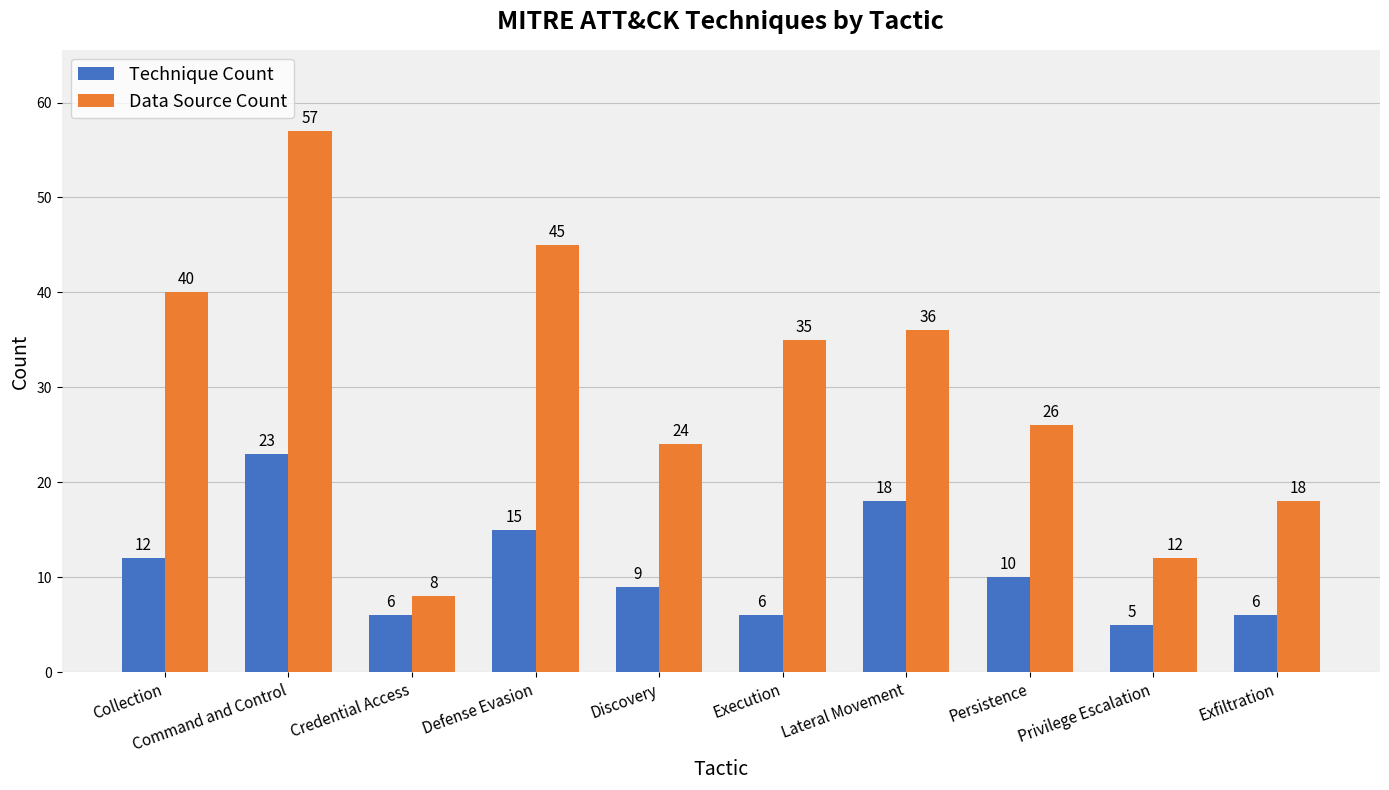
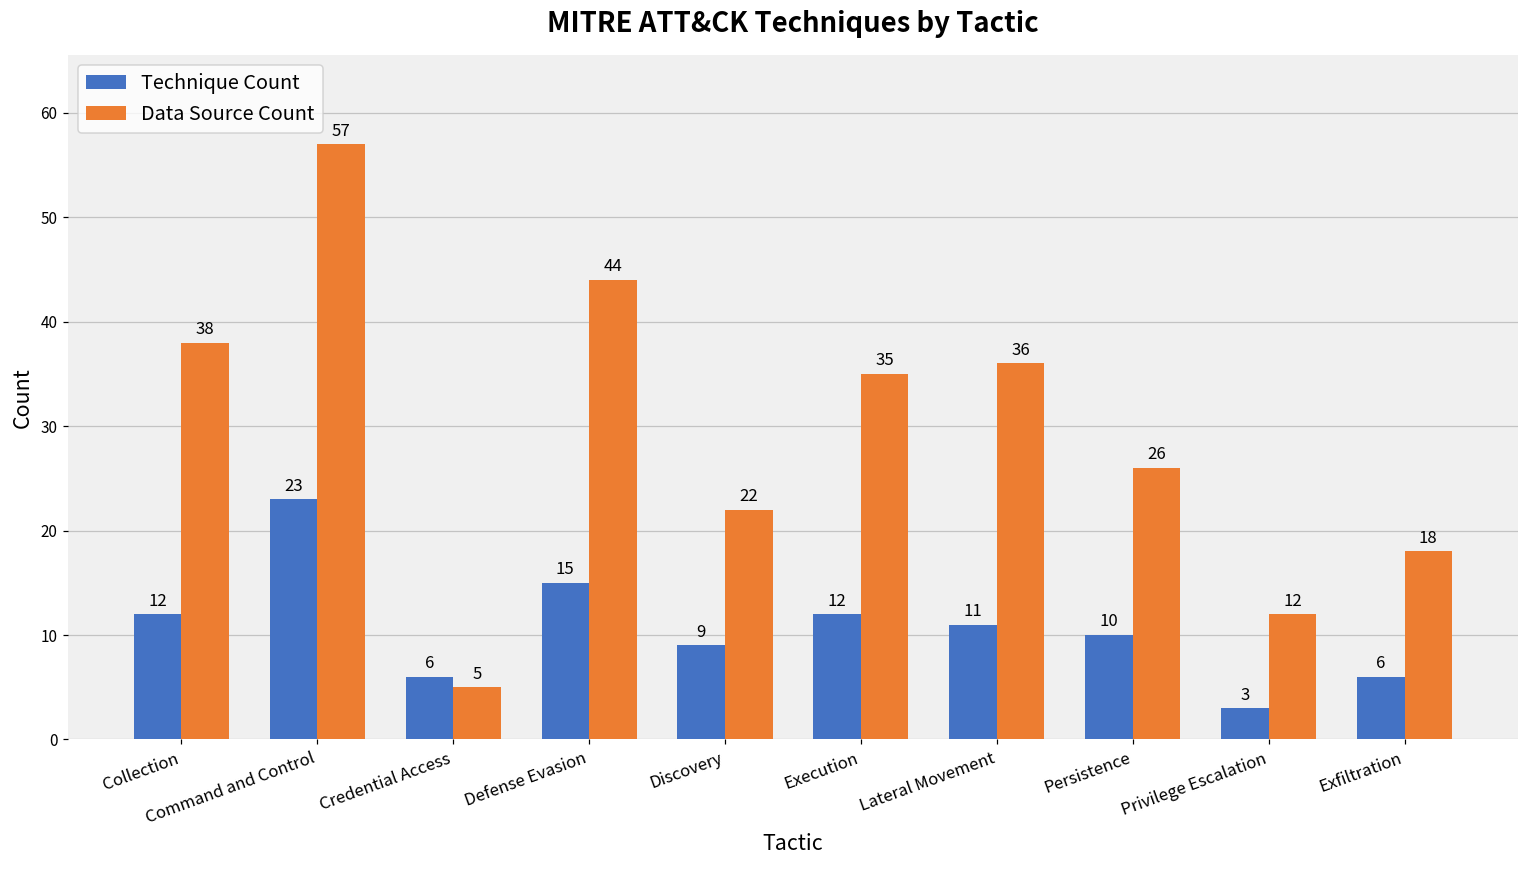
Data Source Count, Collection: 40 -> 38
Data Source Count, Credential Access: 8 -> 5
Data Source Count, Defense Evasion: 45 -> 44
Data Source Count, Discovery: 24 -> 22
Technique Count, Execution: 6 -> 12
Technique Count, Lateral Movement: 18 -> 11
Technique Count, Privilege Escalation: 5 -> 3
